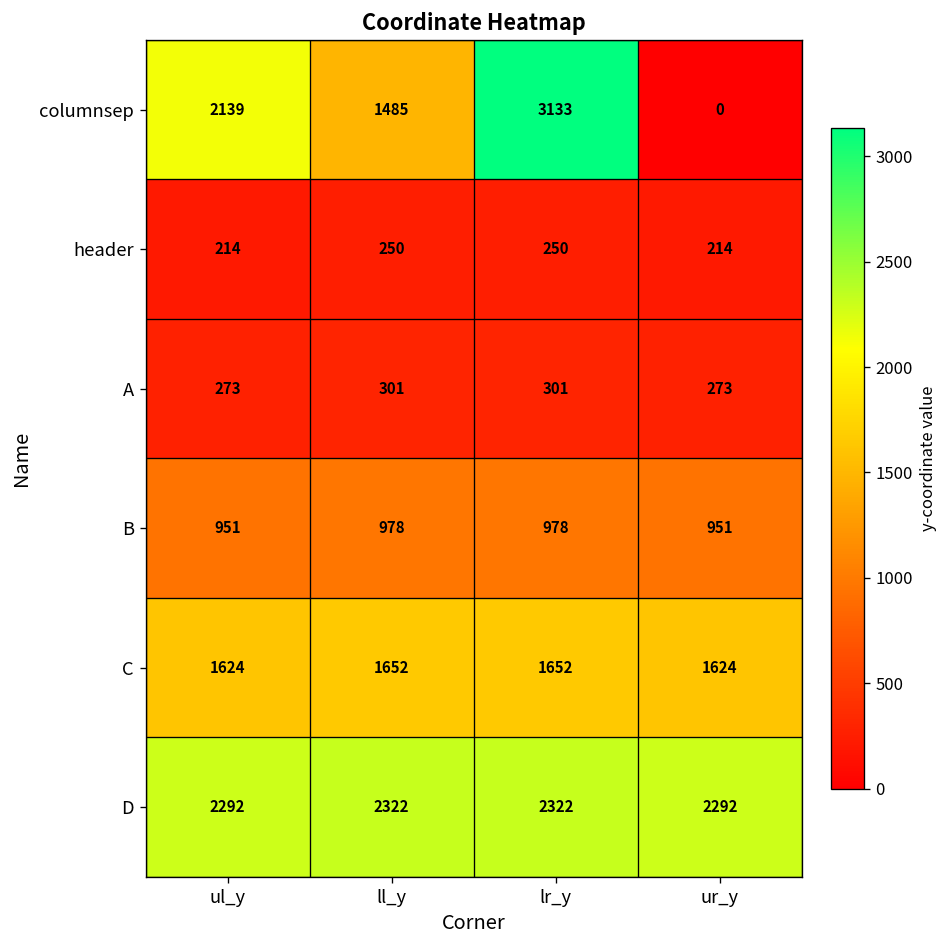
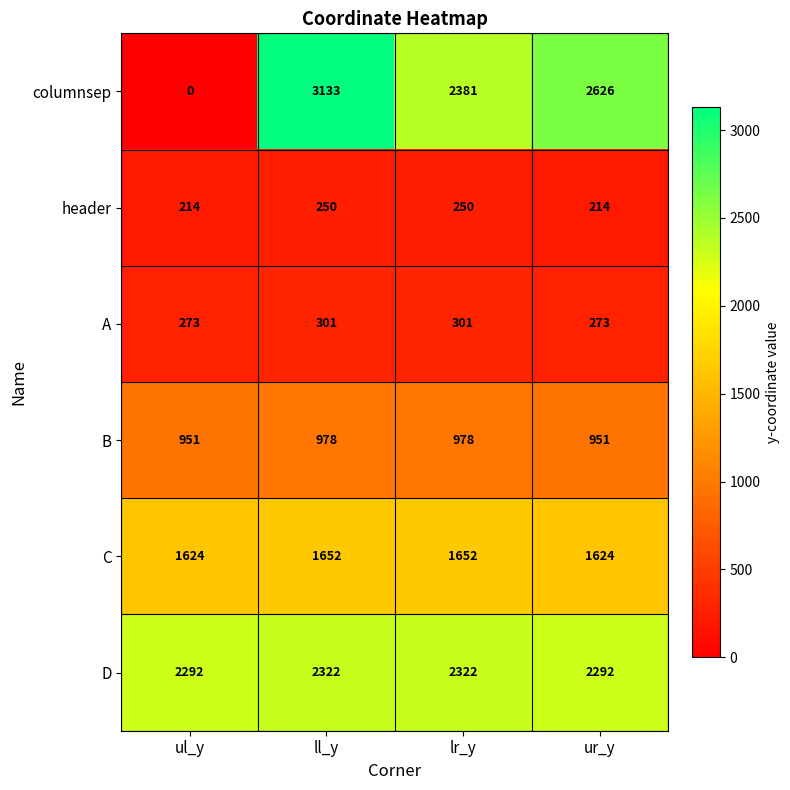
columnsep, ul_y: 2139 -> 0
columnsep, ll_y: 1485 -> 3133
columnsep, lr_y: 3133 -> 2381
columnsep, ur_y: 0 -> 2626
